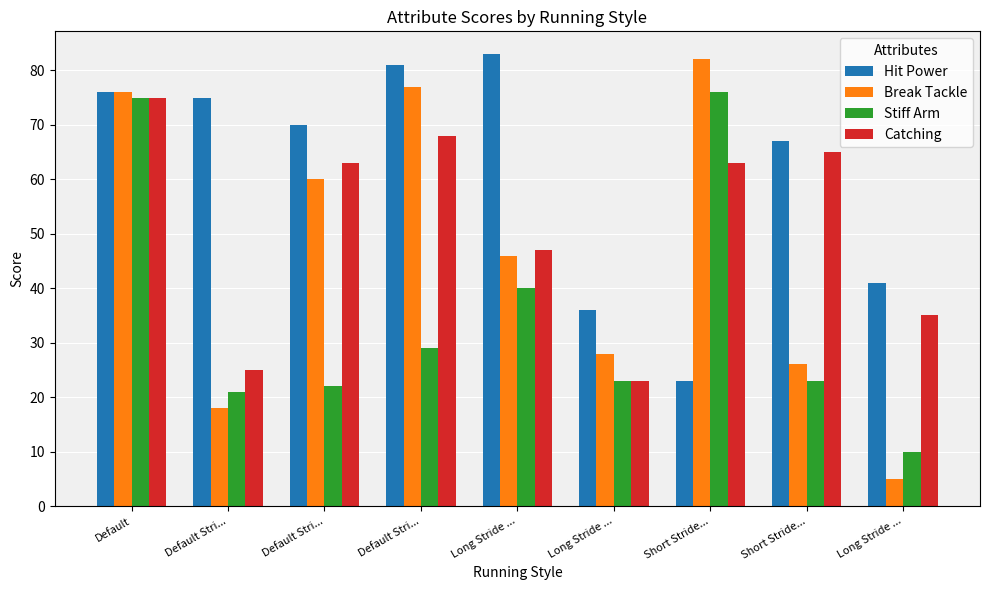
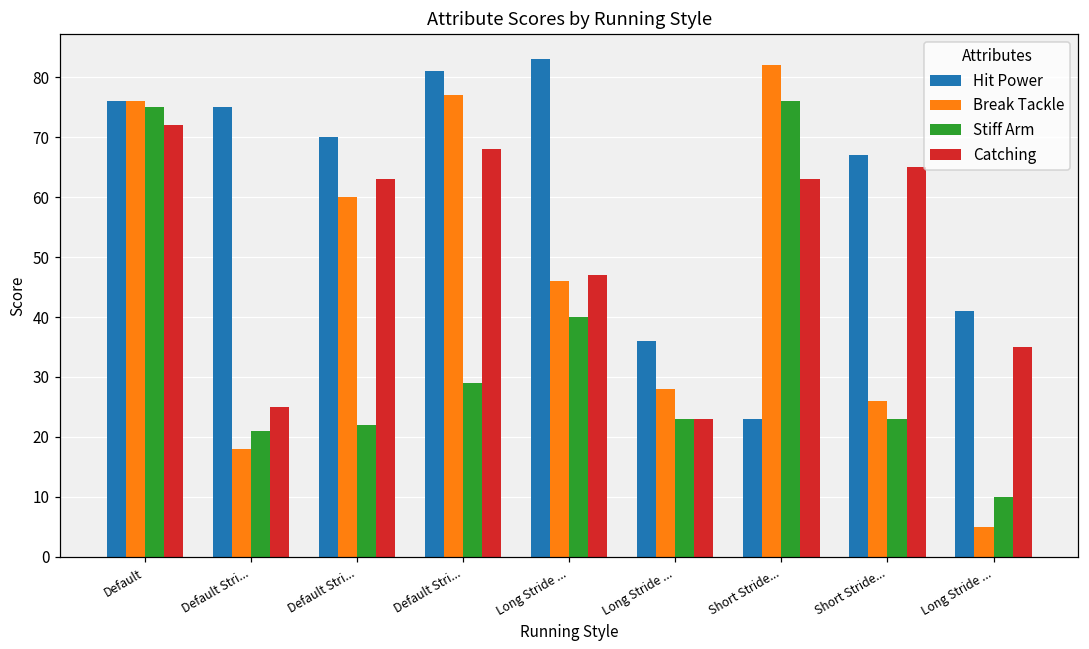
Catching, Default: 75 -> 72
